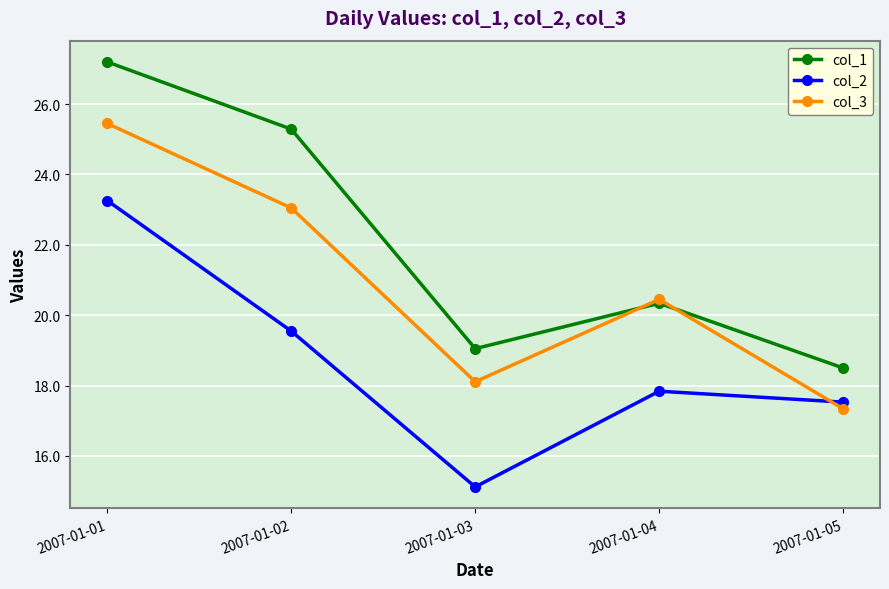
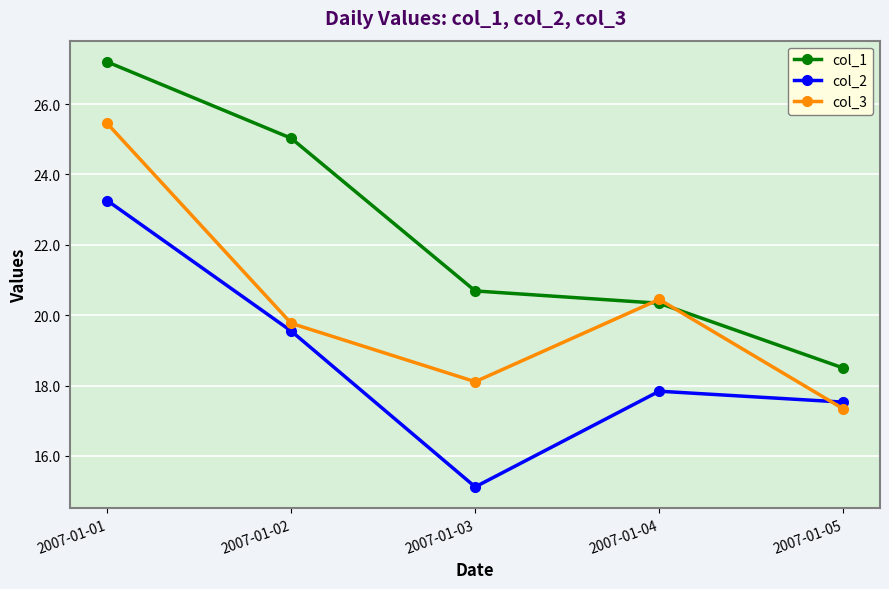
col_1, 2007-01-02: 25.3 -> 25.0
col_3, 2007-01-02: 23.1 -> 19.8
col_1, 2007-01-03: 19.1 -> 20.7
